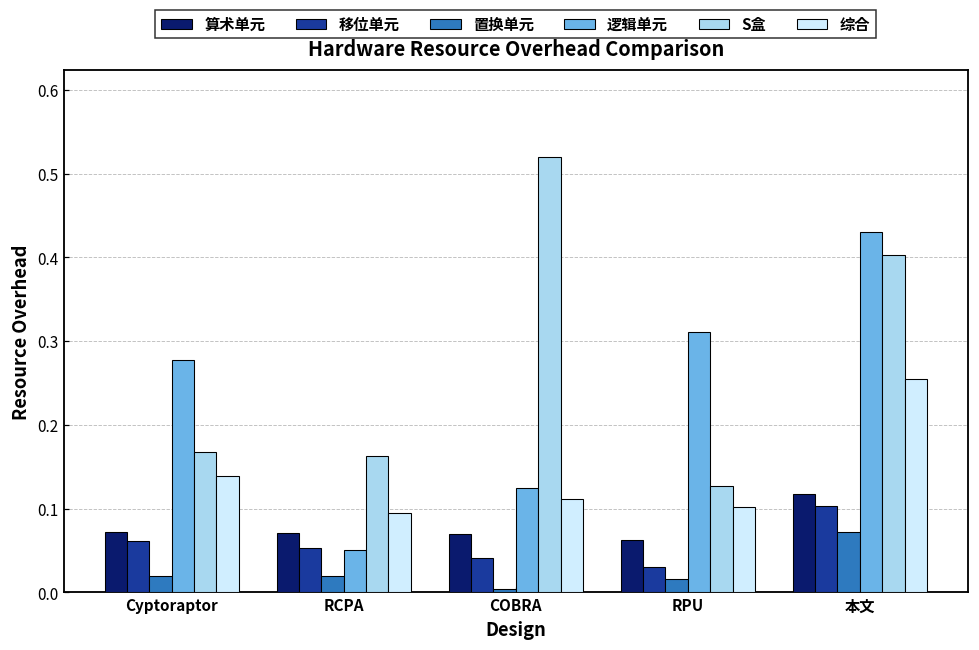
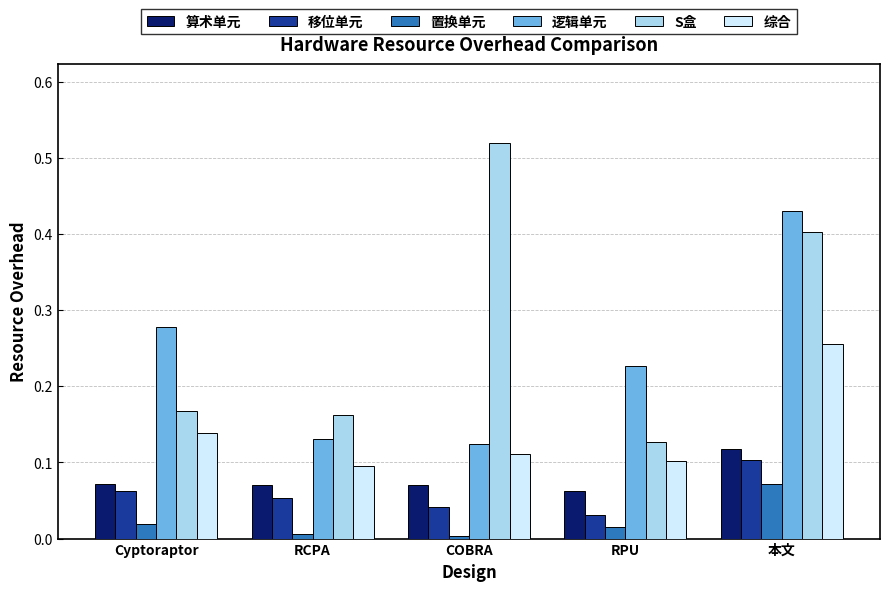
置换单元, RCPA: 0.02 -> 0.01
逻辑单元, RCPA: 0.05 -> 0.13
逻辑单元, RPU: 0.31 -> 0.23
